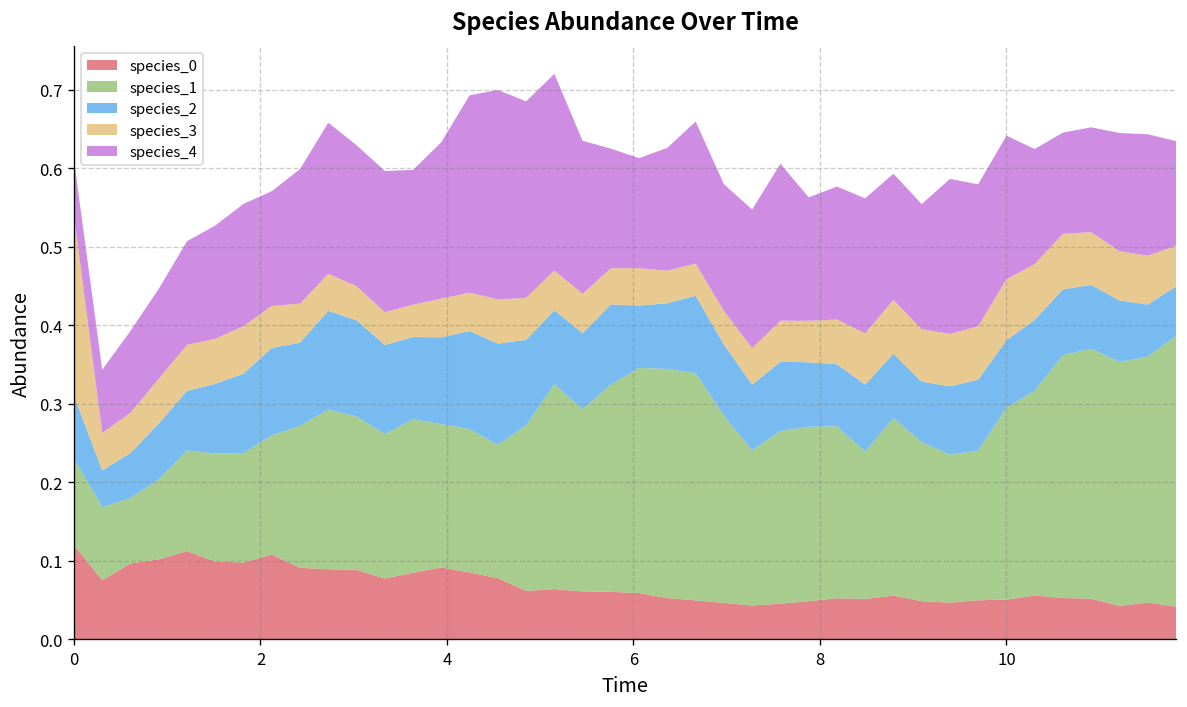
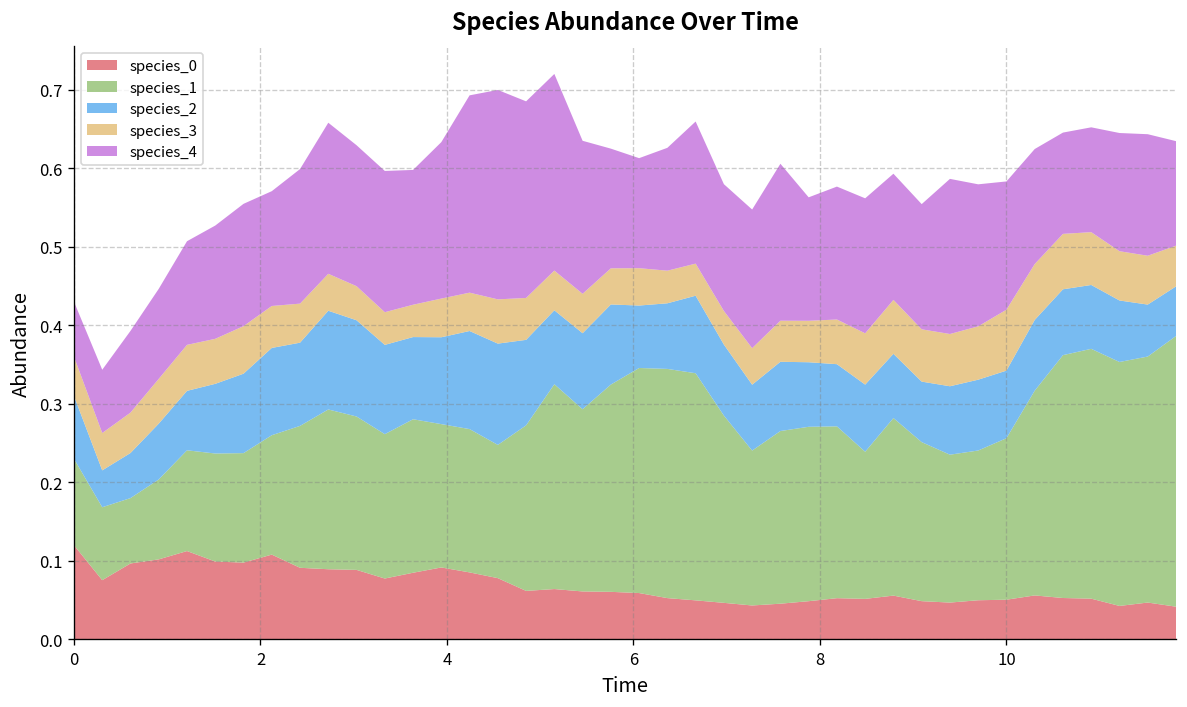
species_3, 0: 0.23 -> 0.05
species_1, 10: 0.24 -> 0.21
species_4, 10: 0.18 -> 0.16
